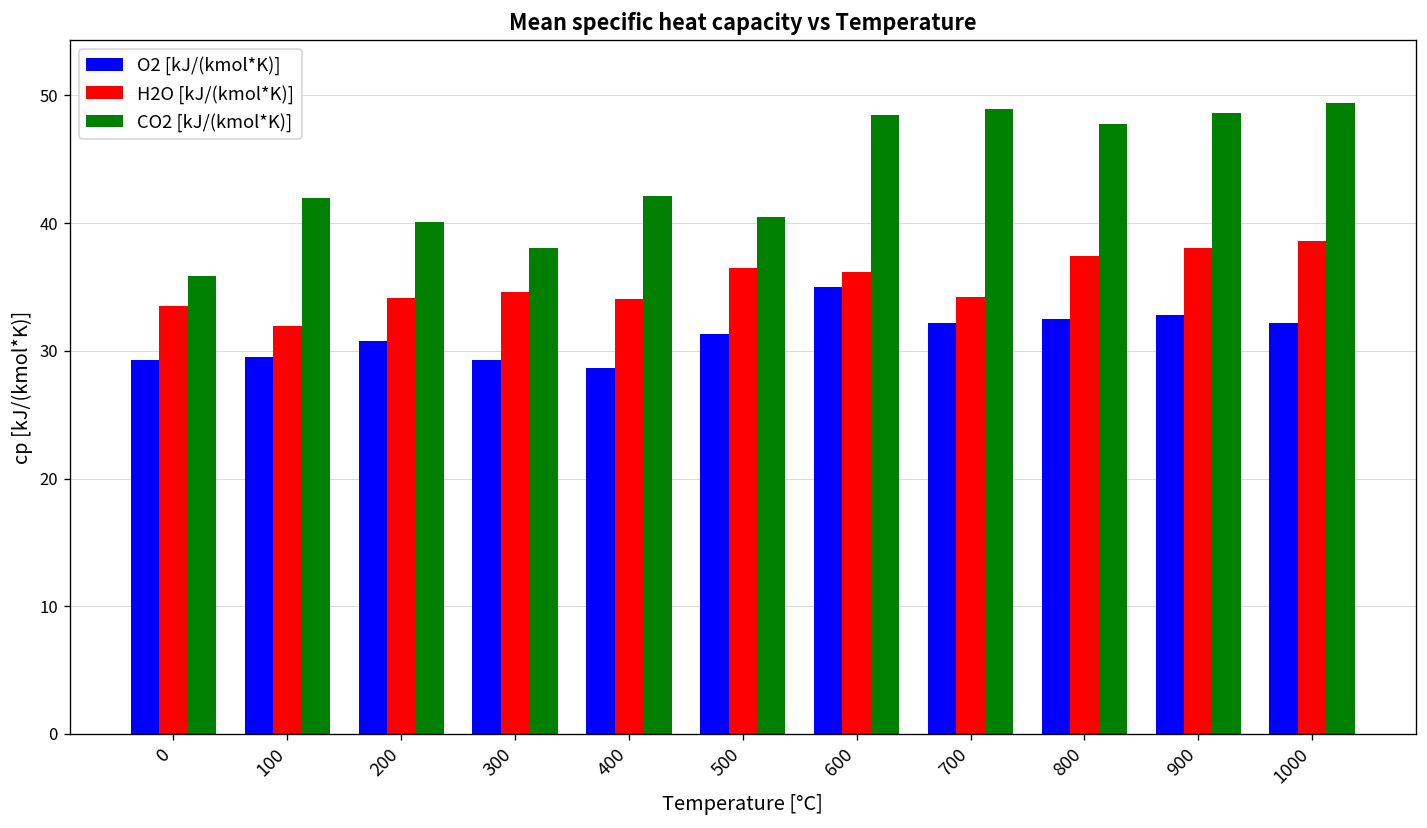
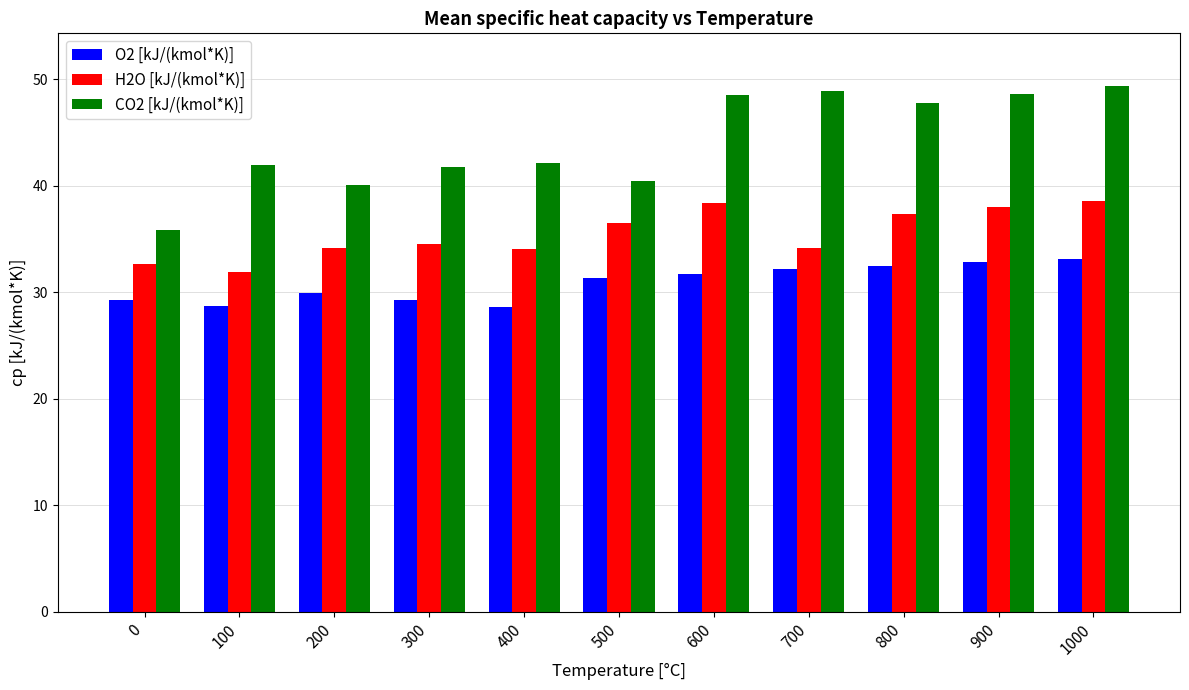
H2O [kJ/(kmol*K)], 0: 33.5 -> 32.7
O2 [kJ/(kmol*K)], 100: 29.5 -> 28.7
O2 [kJ/(kmol*K)], 200: 30.8 -> 29.9
CO2 [kJ/(kmol*K)], 300: 38.0 -> 41.8
O2 [kJ/(kmol*K)], 600: 35.0 -> 31.8
H2O [kJ/(kmol*K)], 600: 36.2 -> 38.4
O2 [kJ/(kmol*K)], 1000: 32.2 -> 33.1
